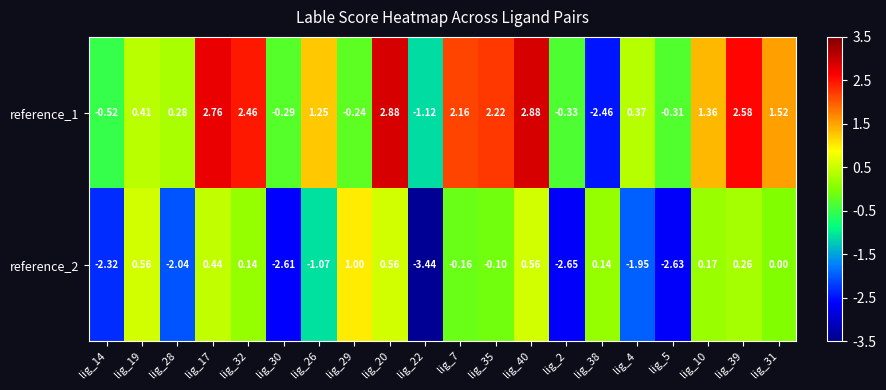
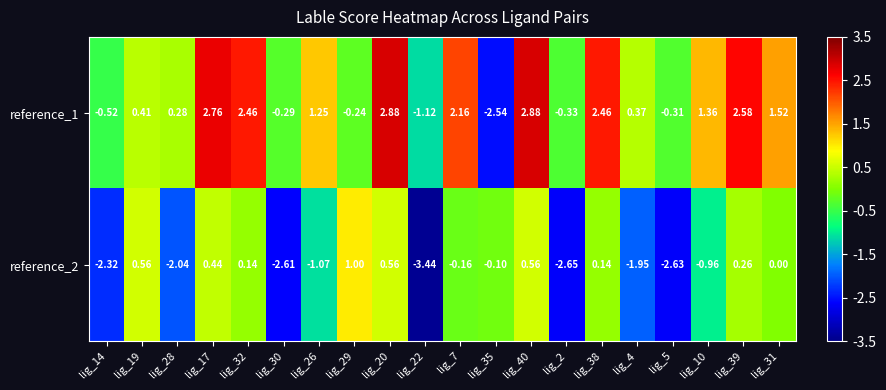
reference_1, lig_35: 2.22 -> -2.54
reference_1, lig_38: -2.46 -> 2.46
reference_2, lig_10: 0.17 -> -0.96
